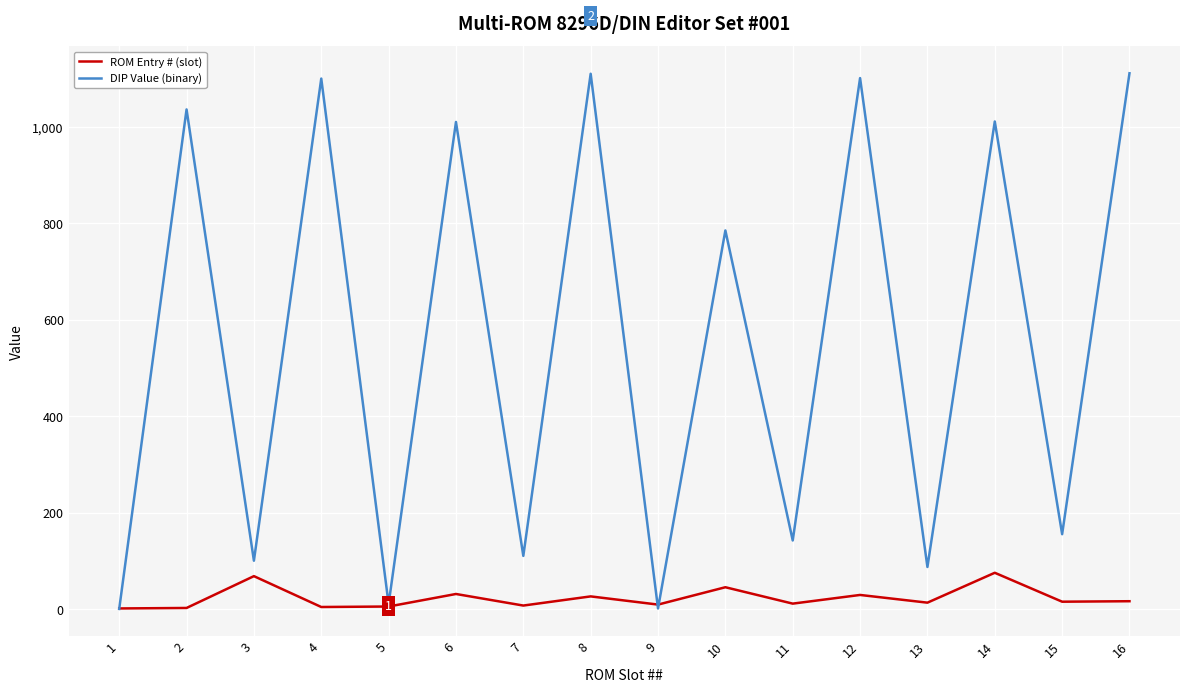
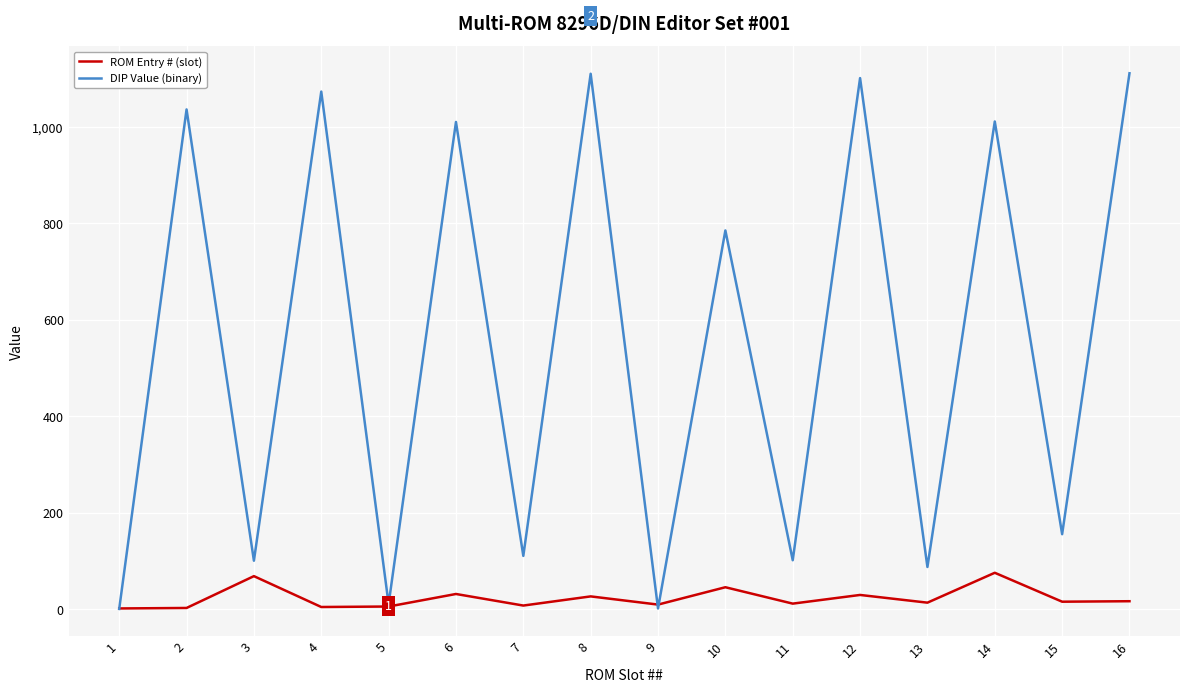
DIP Value (binary), 4: 1,100 -> 1,070
DIP Value (binary), 11: 140 -> 100
